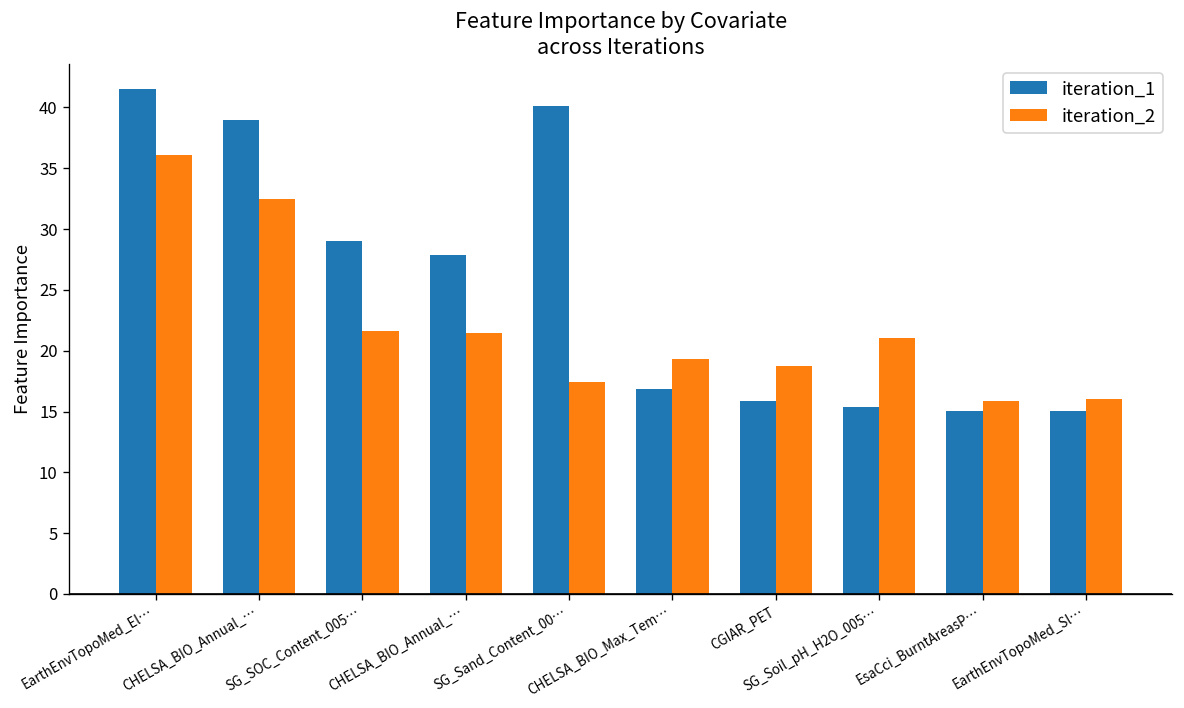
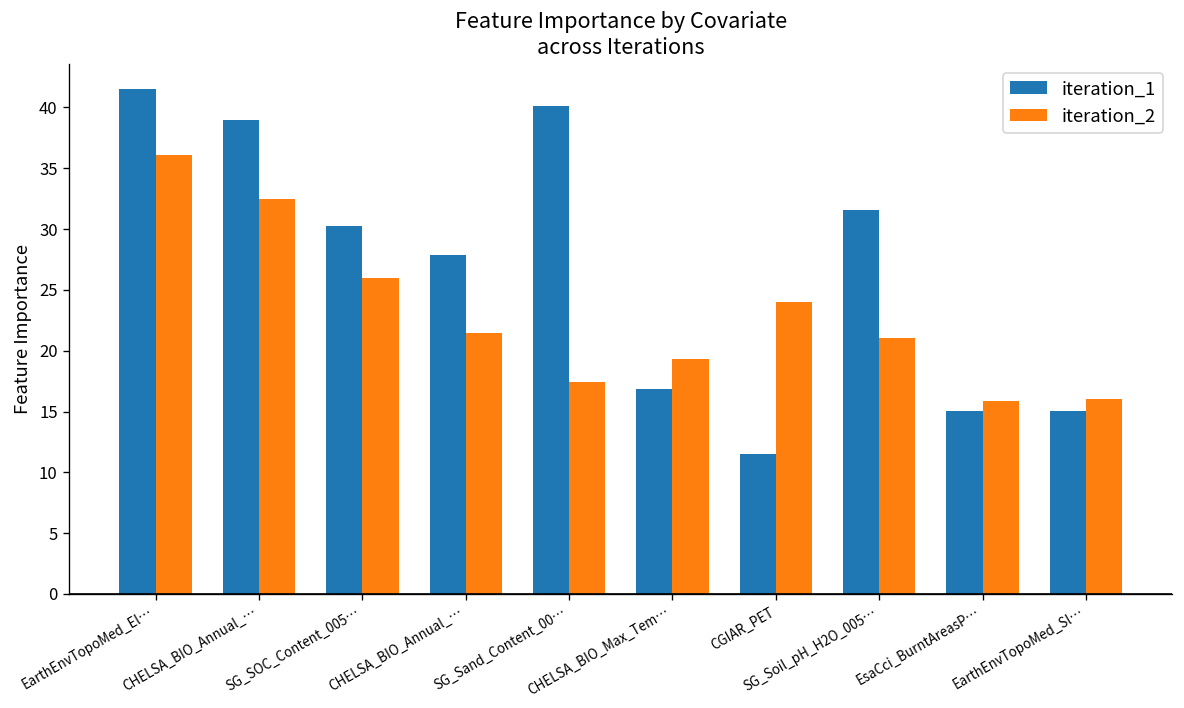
iteration_1, SG_SOC_Content_005…: 29.0 -> 30.2
iteration_2, SG_SOC_Content_005…: 21.6 -> 26.0
iteration_1, CGIAR_PET: 15.9 -> 11.5
iteration_2, CGIAR_PET: 18.7 -> 24.0
iteration_1, SG_Soil_pH_H2O_005…: 15.4 -> 31.6
